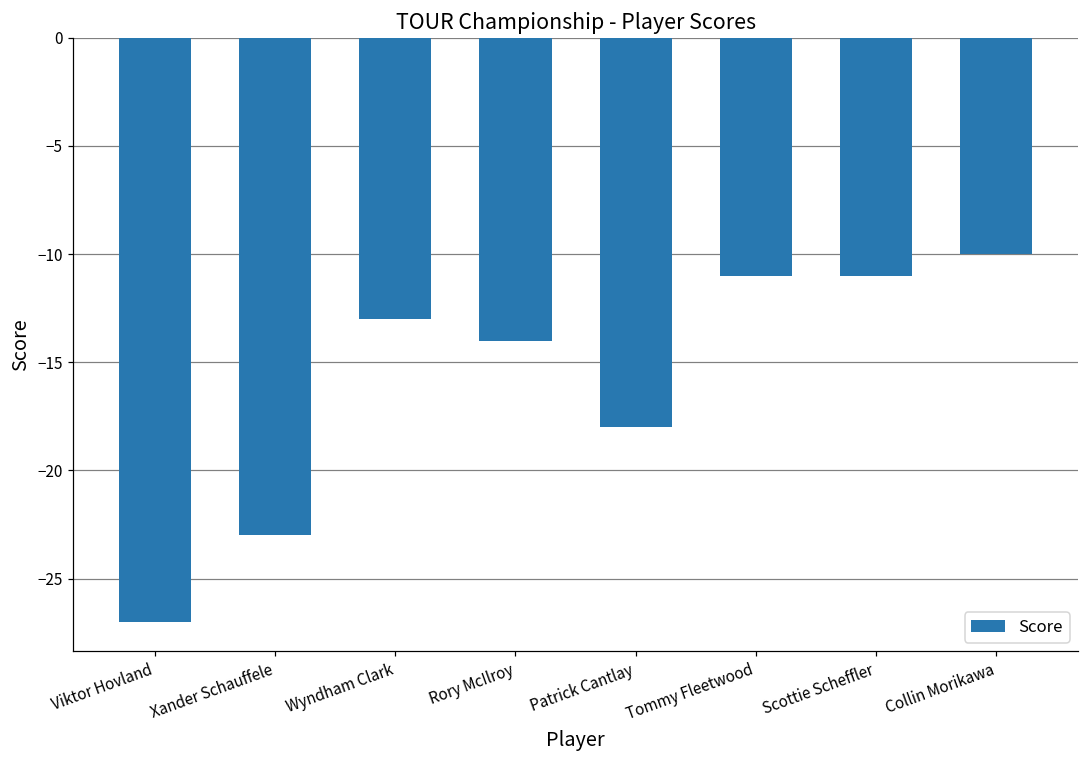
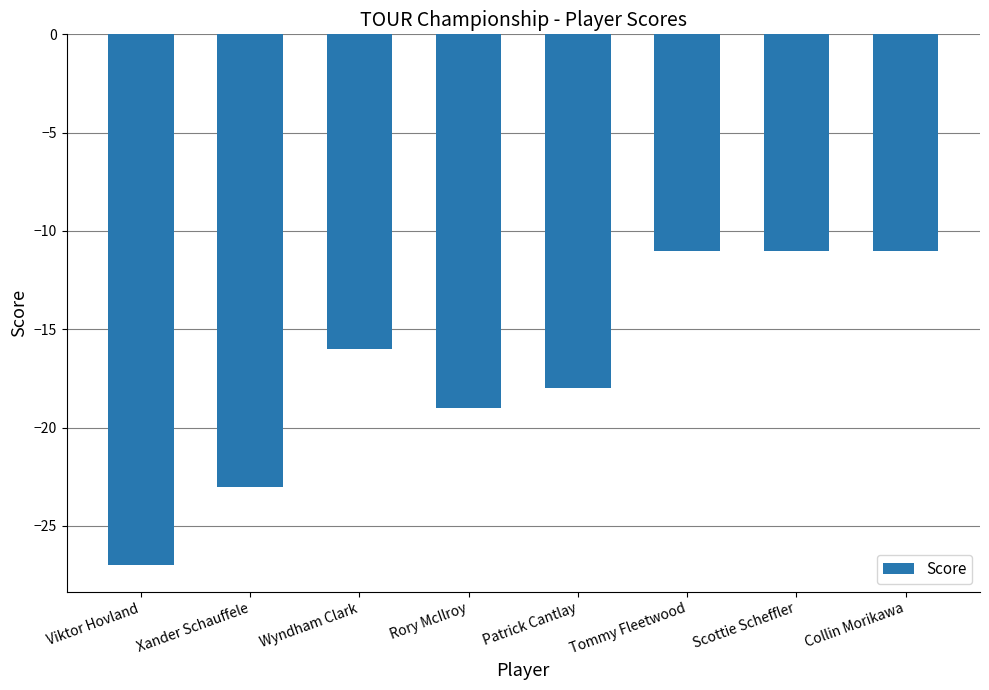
Wyndham Clark: -13 -> -16
Rory McIlroy: -14 -> -19
Collin Morikawa: -10 -> -11
